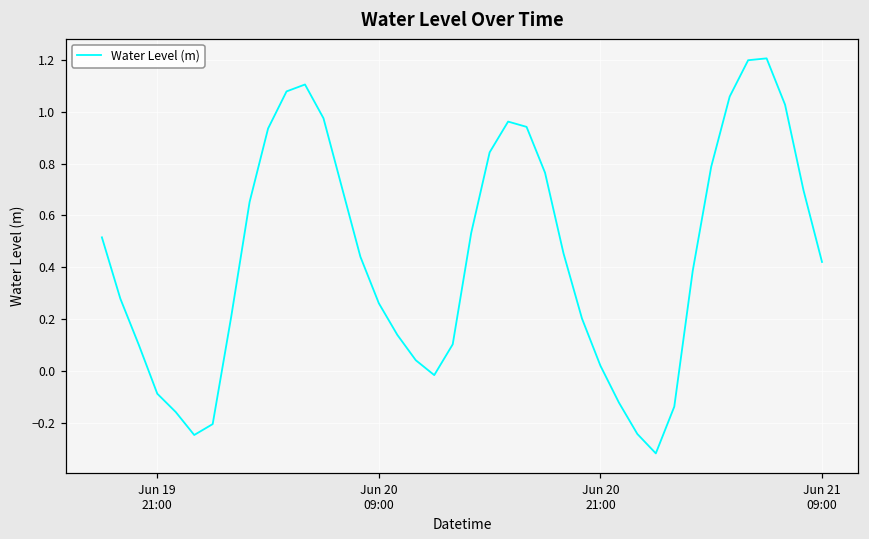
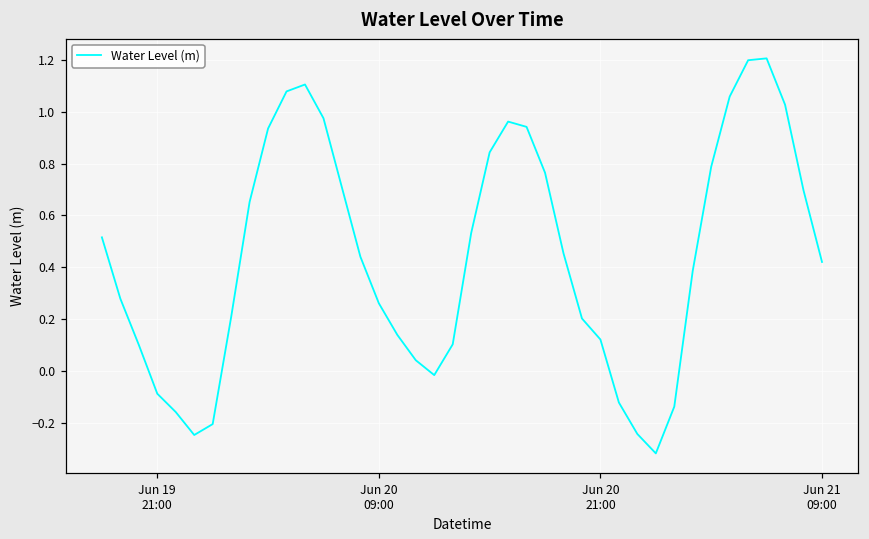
Jun 20 21:00: 0.02 -> 0.12
